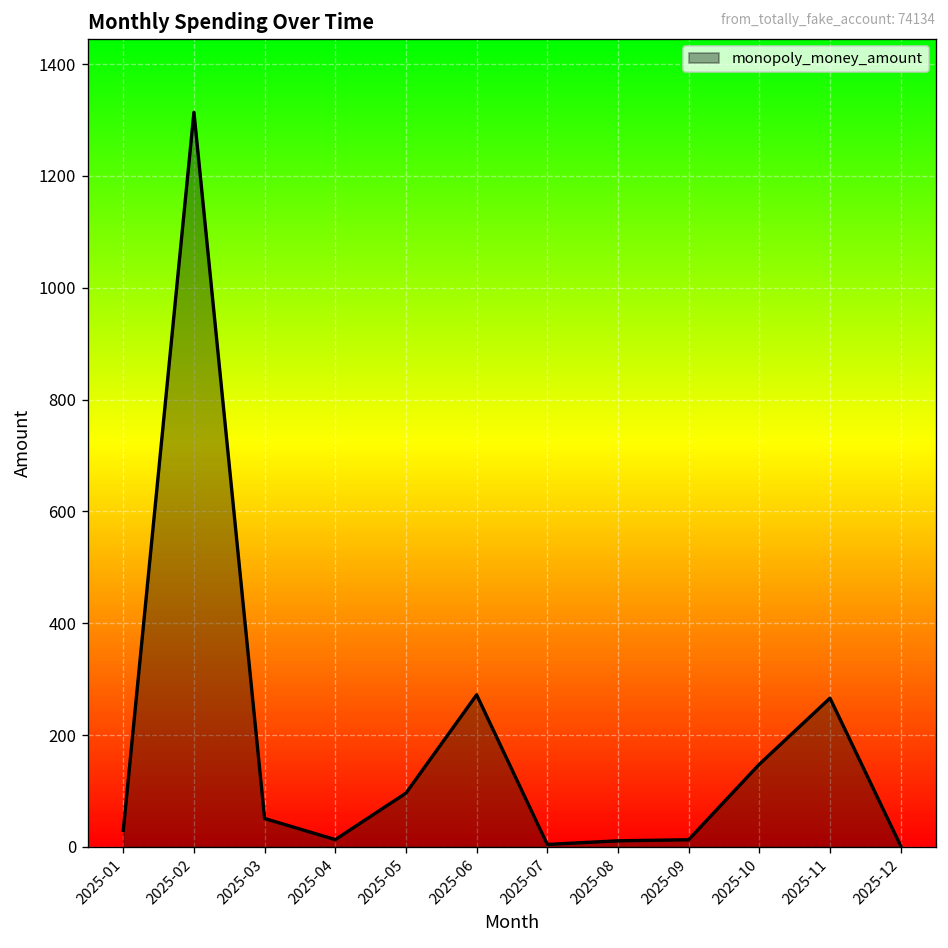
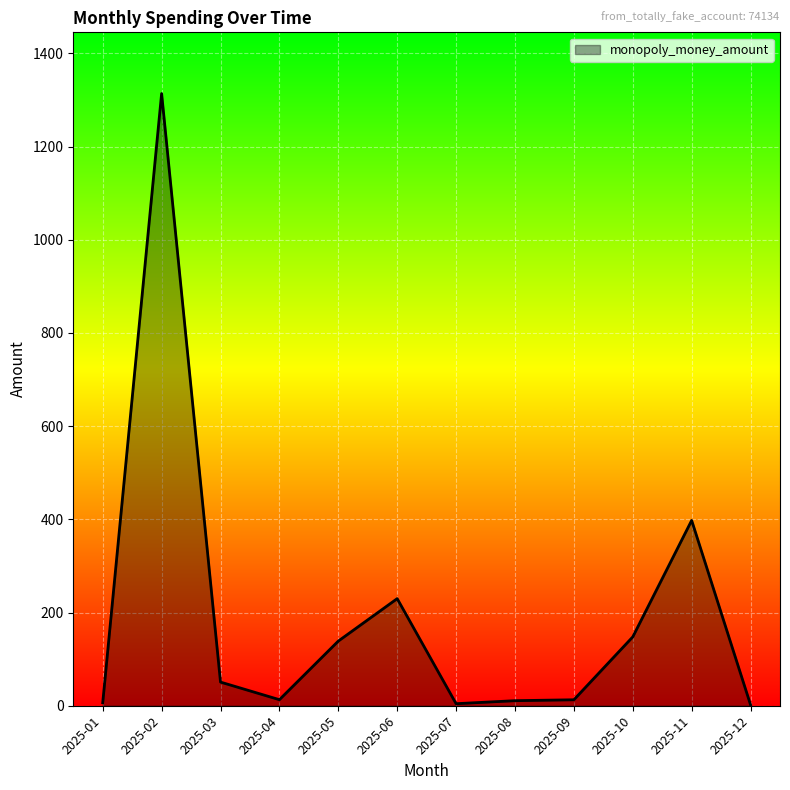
2025-01: 30 -> 10
2025-05: 100 -> 140
2025-06: 270 -> 230
2025-11: 270 -> 400
